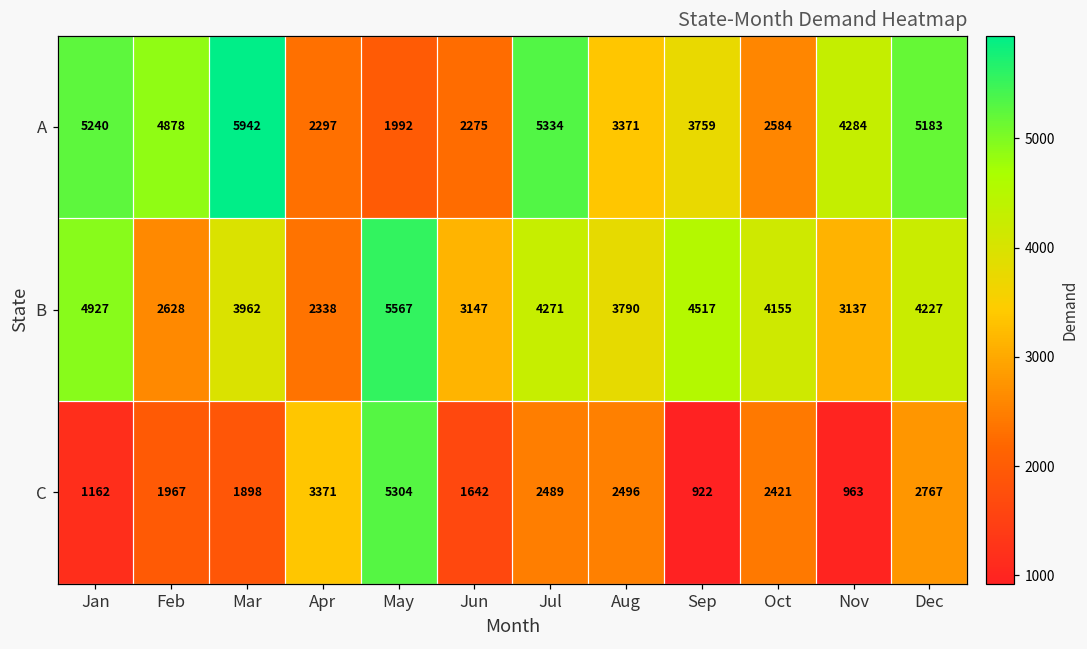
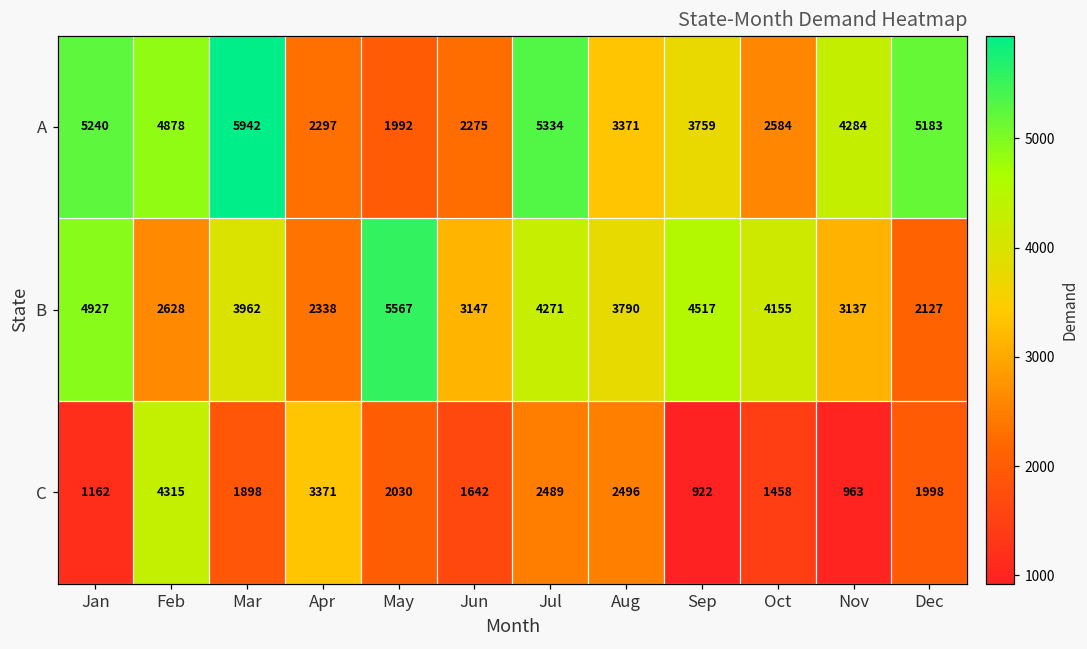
B, Dec: 4227 -> 2127
C, Feb: 1967 -> 4315
C, May: 5304 -> 2030
C, Oct: 2421 -> 1458
C, Dec: 2767 -> 1998
